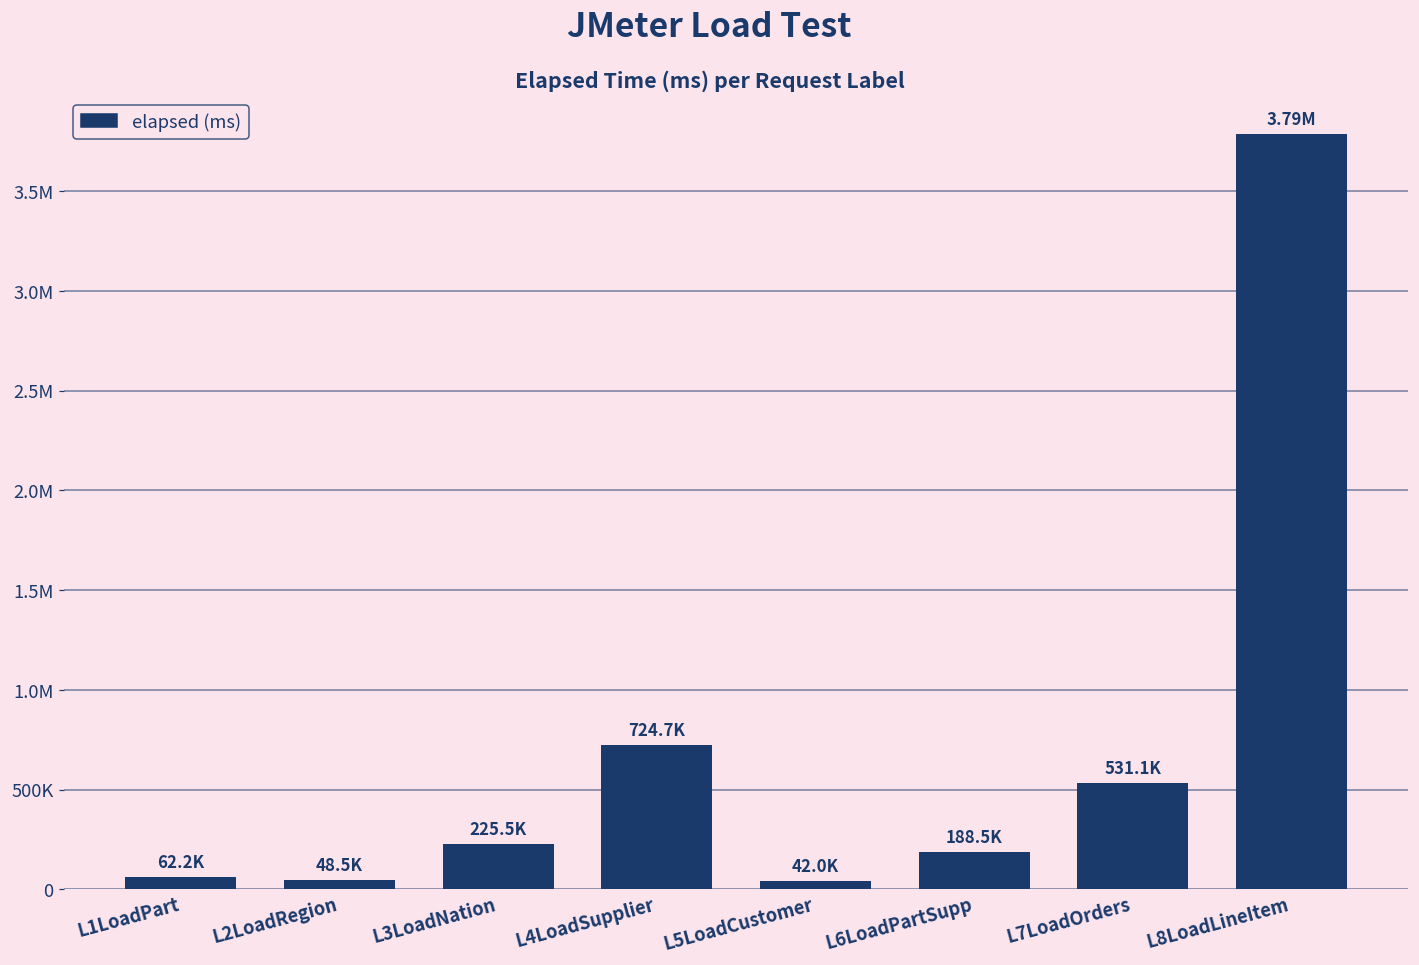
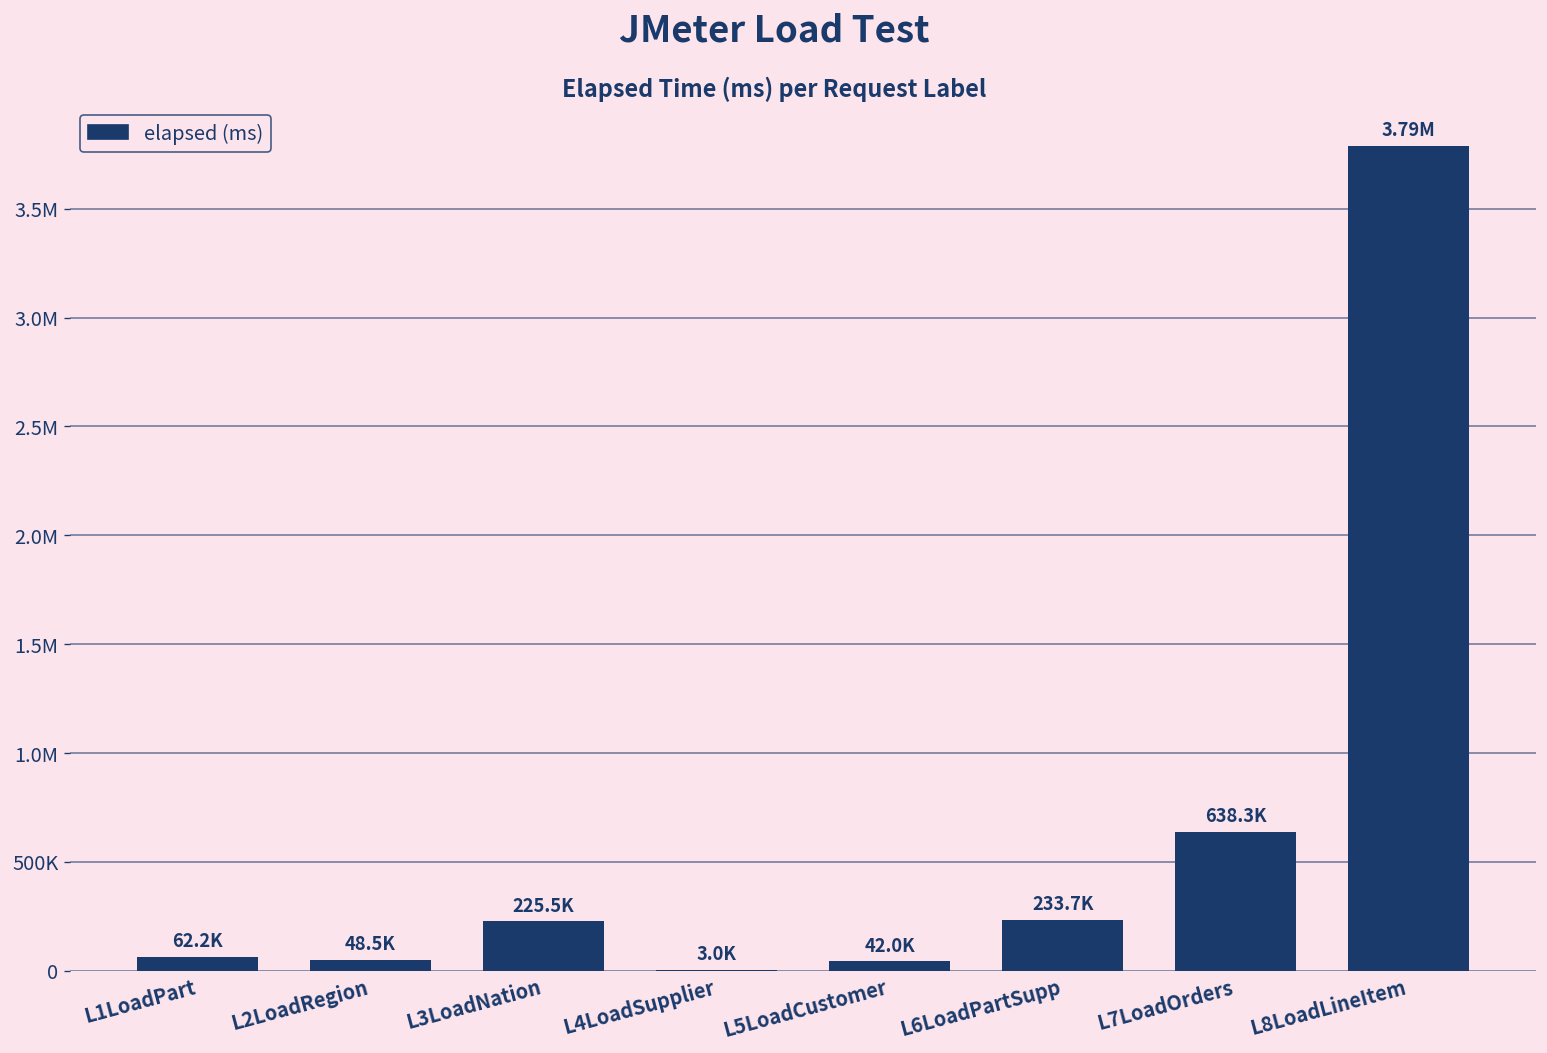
L4LoadSupplier: 724.7K -> 3.0K
L6LoadPartSupp: 188.5K -> 233.7K
L7LoadOrders: 531.1K -> 638.3K
